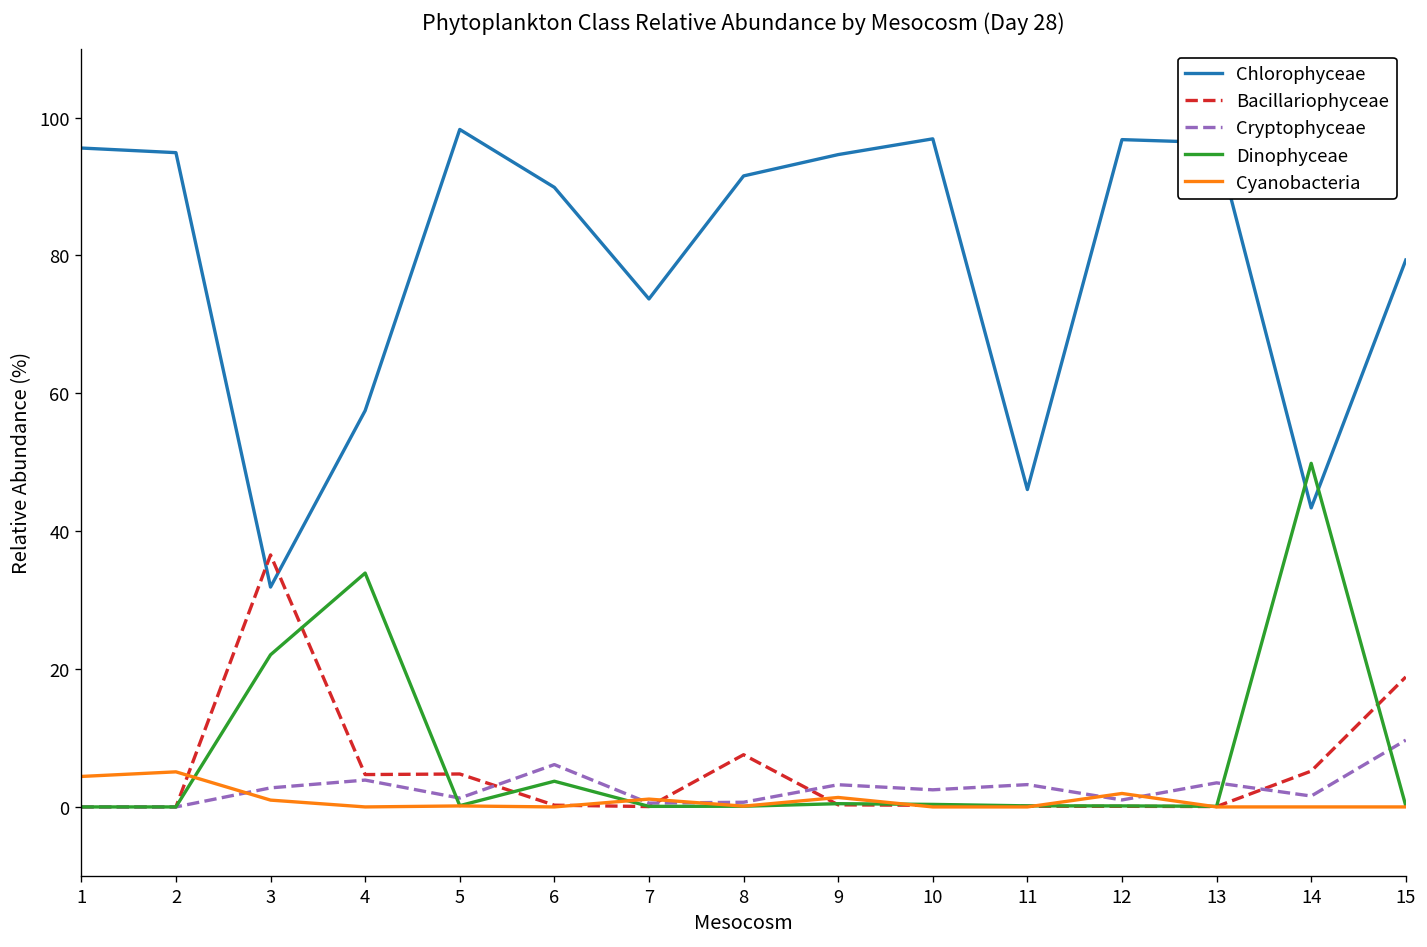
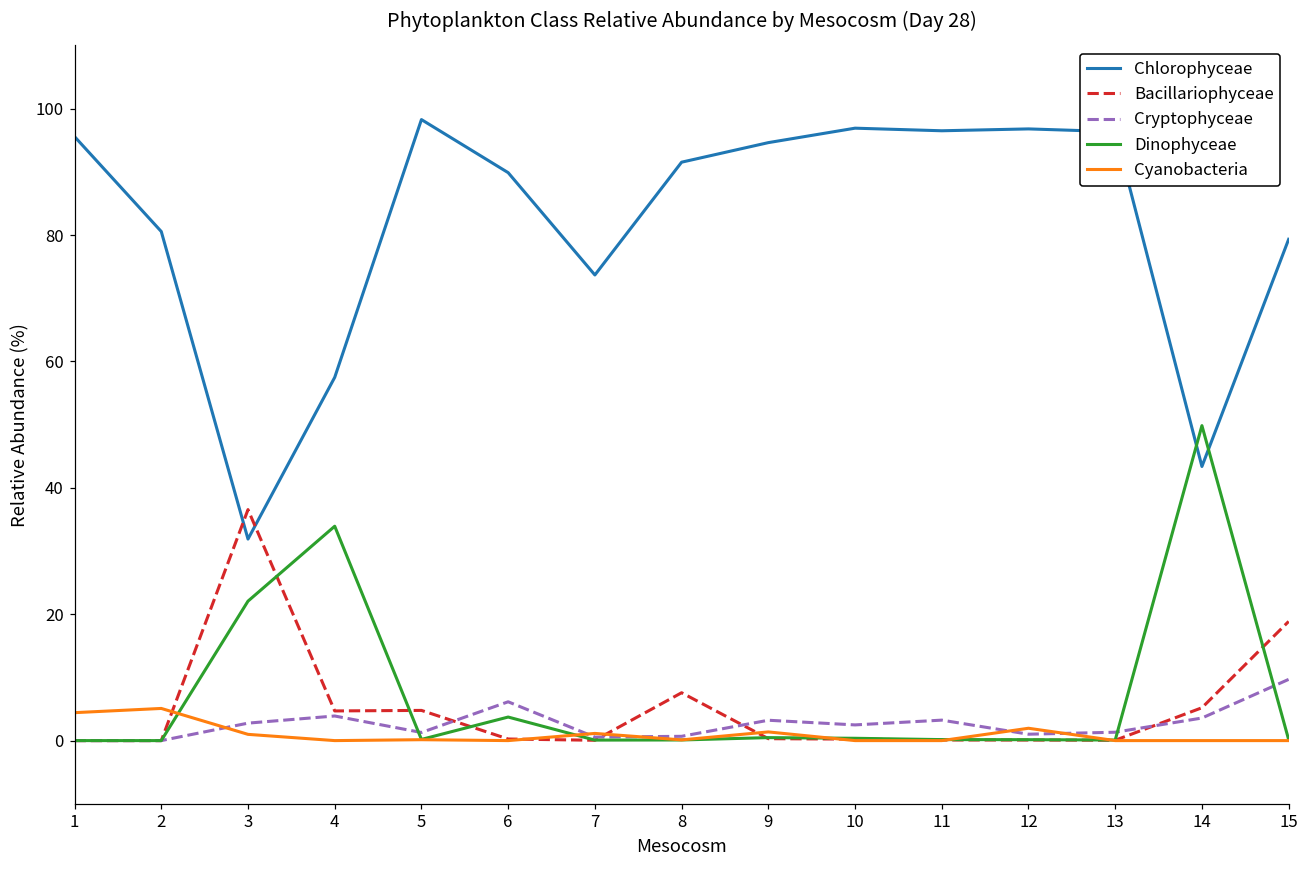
Chlorophyceae, 2: 95 -> 81
Chlorophyceae, 11: 46 -> 97
Cryptophyceae, 13: 3 -> 1
Cryptophyceae, 14: 2 -> 4
